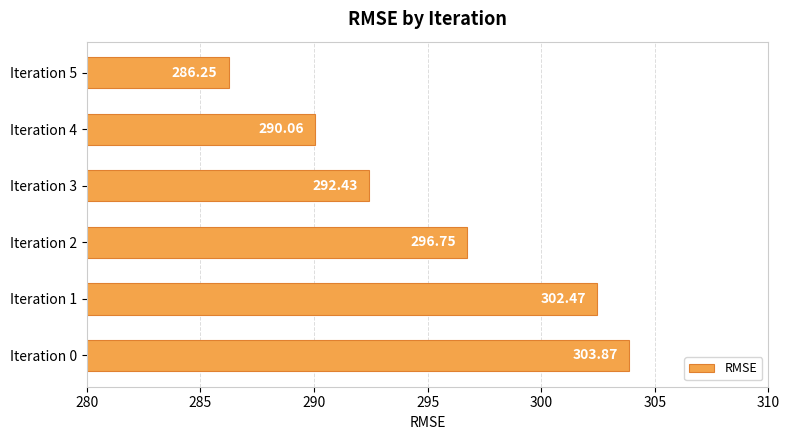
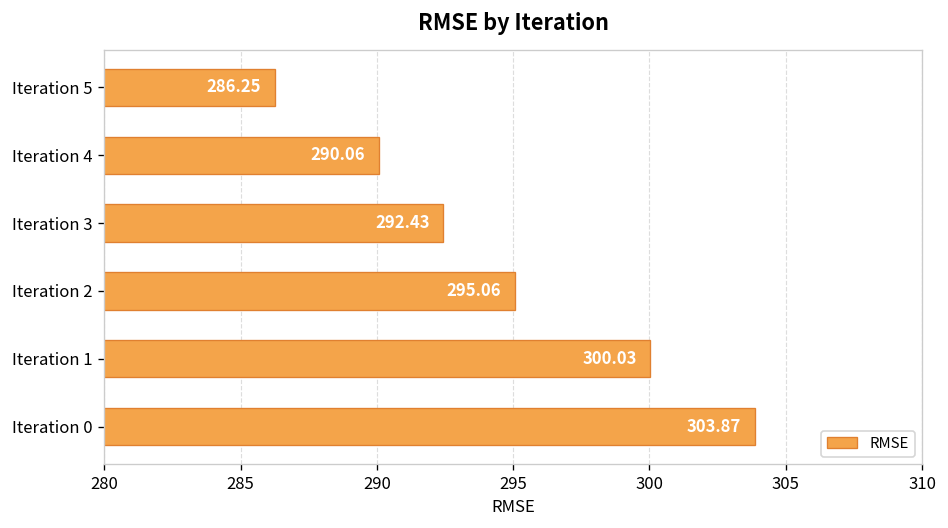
Iteration 2: 296.75 -> 295.06
Iteration 1: 302.47 -> 300.03
